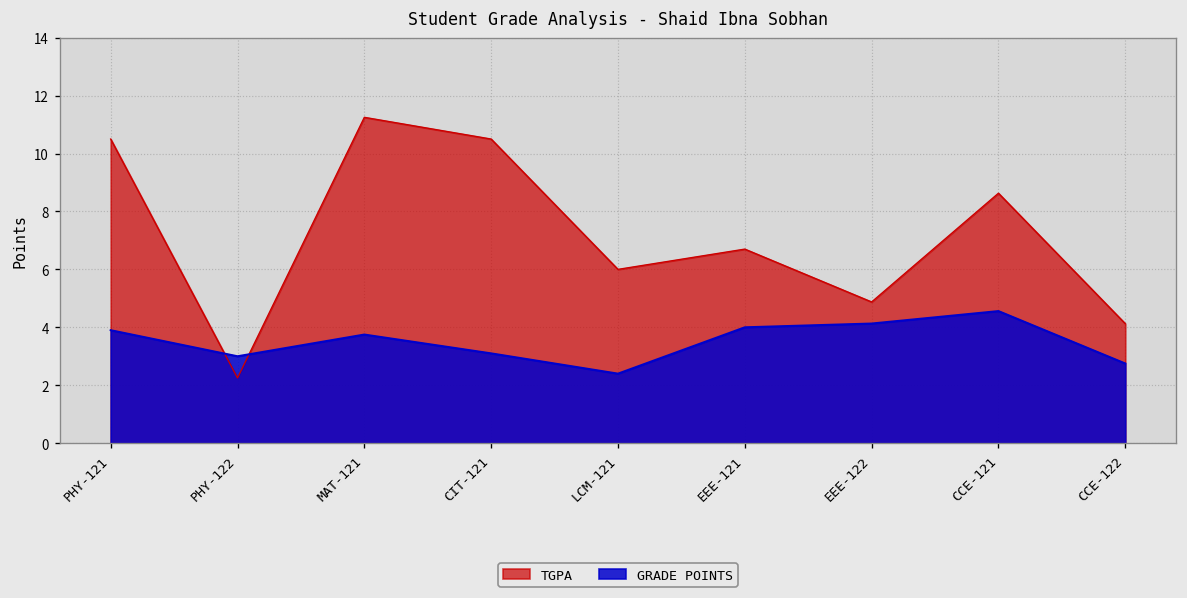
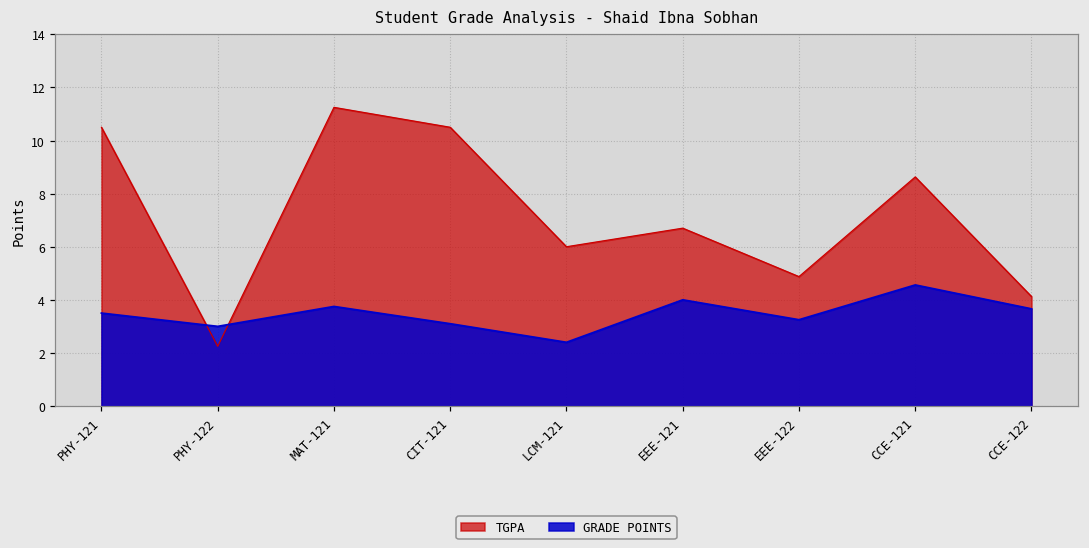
GRADE POINTS, PHY-121: 3.9 -> 3.5
GRADE POINTS, EEE-122: 4.1 -> 3.3
GRADE POINTS, CCE-122: 2.8 -> 3.7
